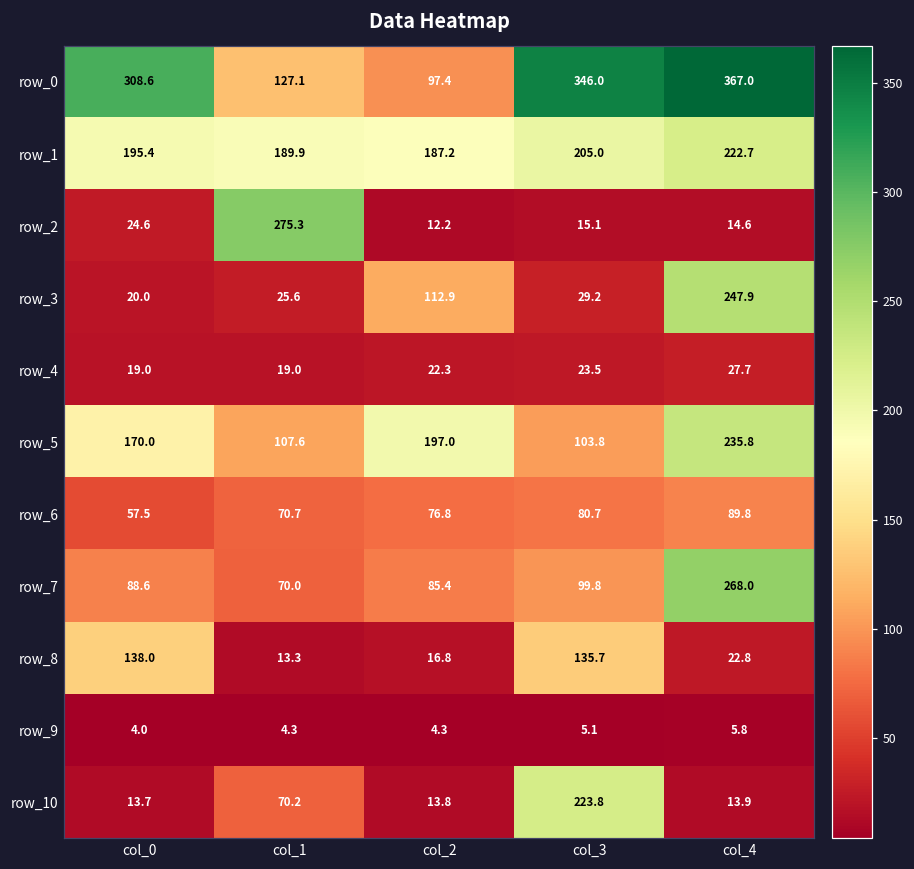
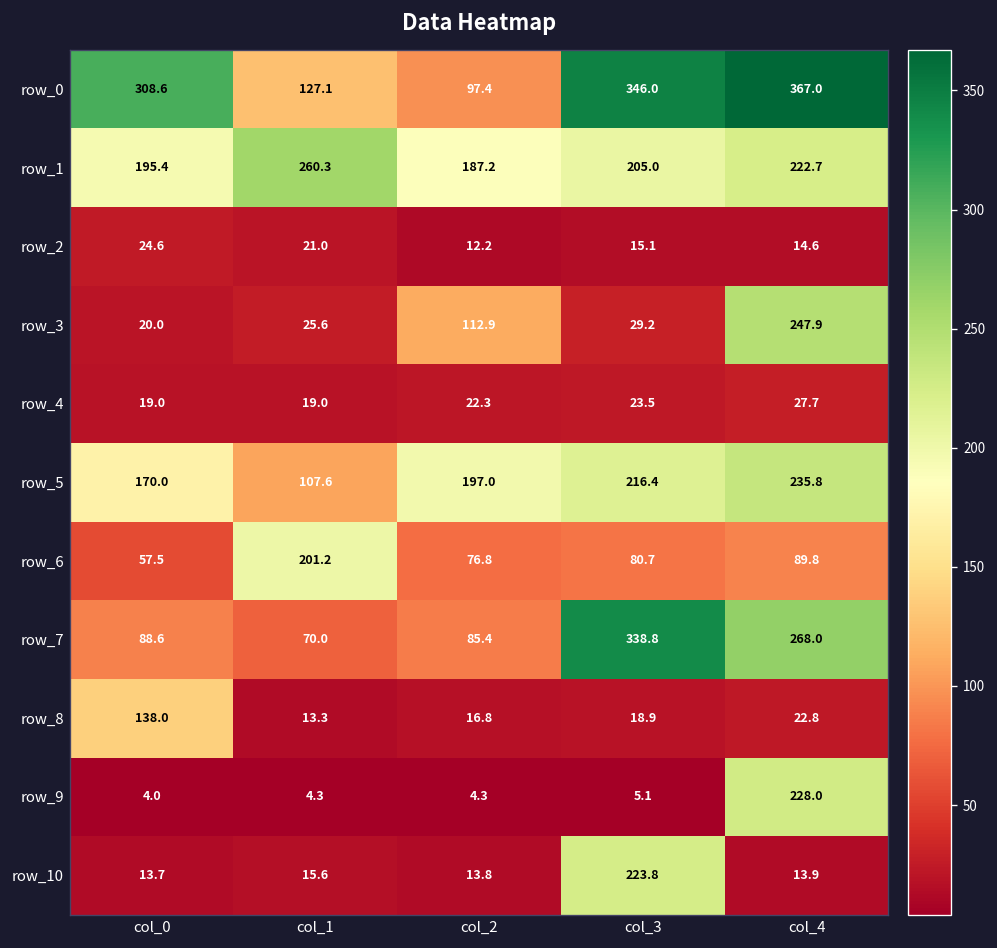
row_1, col_1: 189.9 -> 260.3
row_2, col_1: 275.3 -> 21.0
row_5, col_3: 103.8 -> 216.4
row_6, col_1: 70.7 -> 201.2
row_7, col_3: 99.8 -> 338.8
row_8, col_3: 135.7 -> 18.9
row_9, col_4: 5.8 -> 228.0
row_10, col_1: 70.2 -> 15.6
